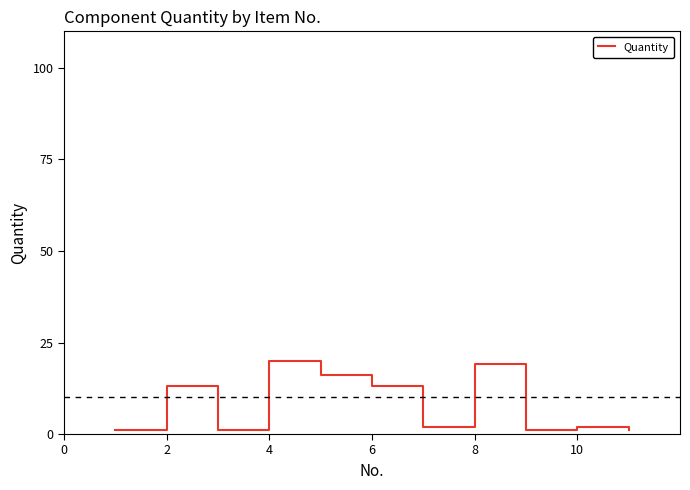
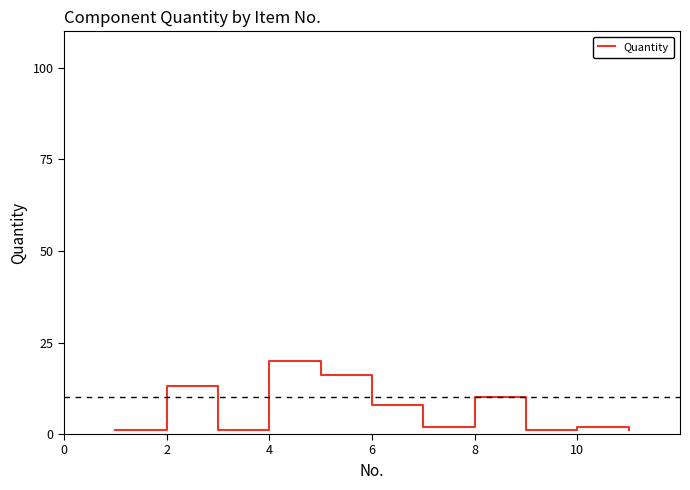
6: 13 -> 8
8: 19 -> 10
